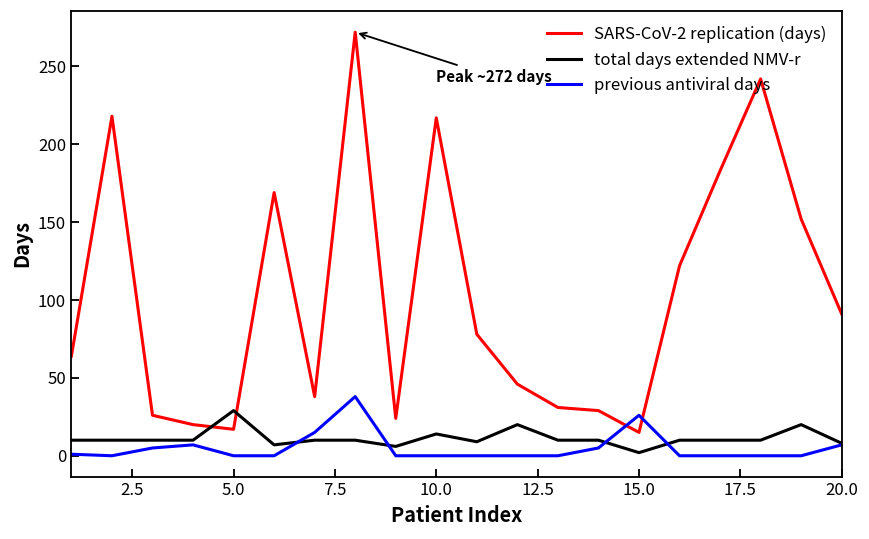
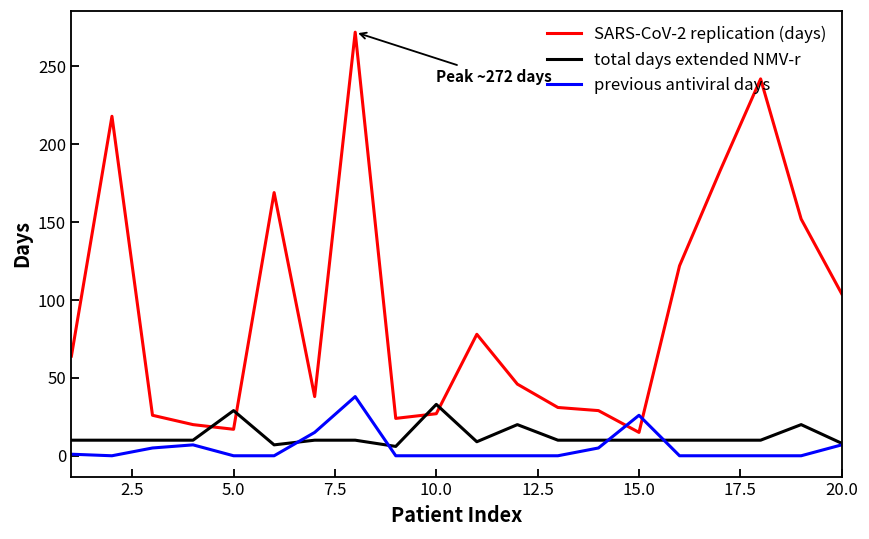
SARS-CoV-2 replication (days), 10.0: 217 -> 27
total days extended NMV-r, 10.0: 14 -> 33
total days extended NMV-r, 15.0: 2 -> 10
SARS-CoV-2 replication (days), 20.0: 91 -> 104
